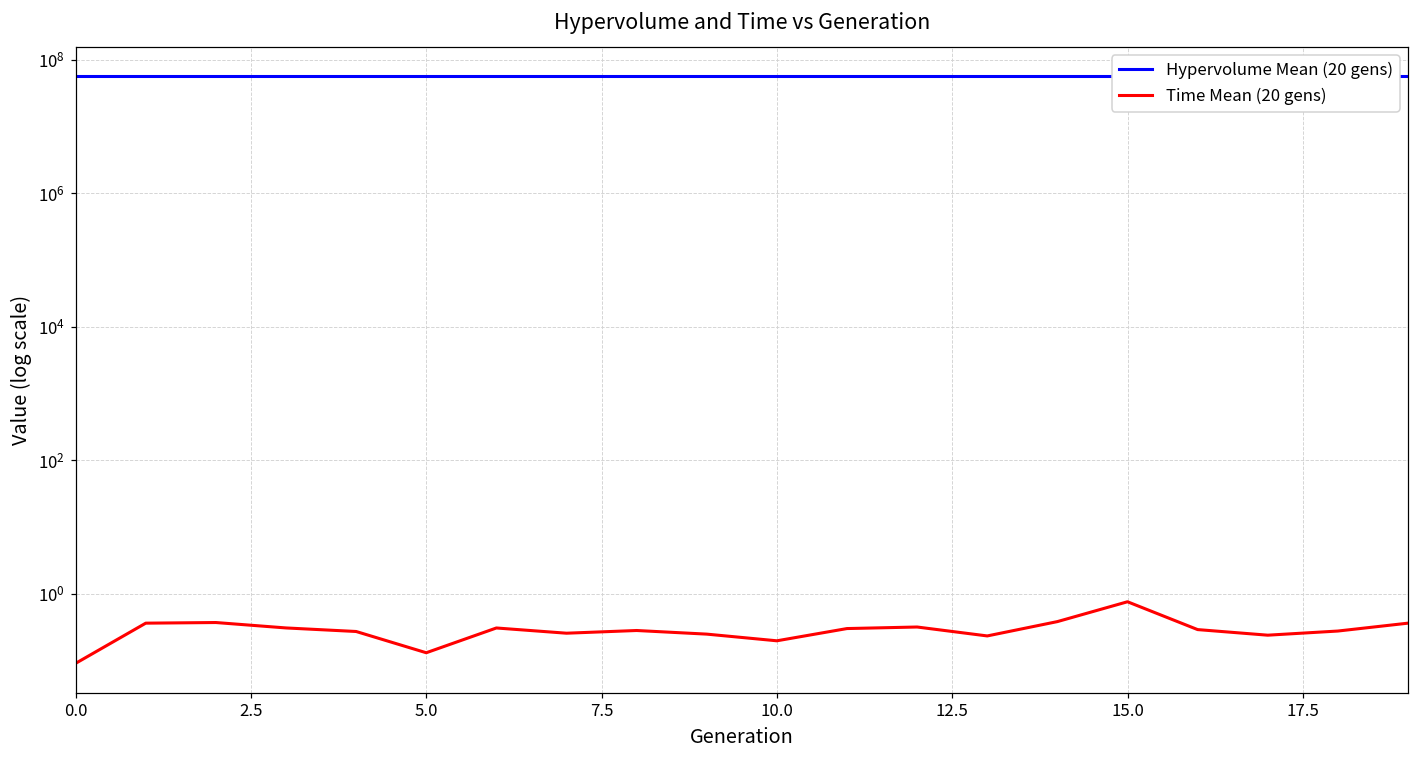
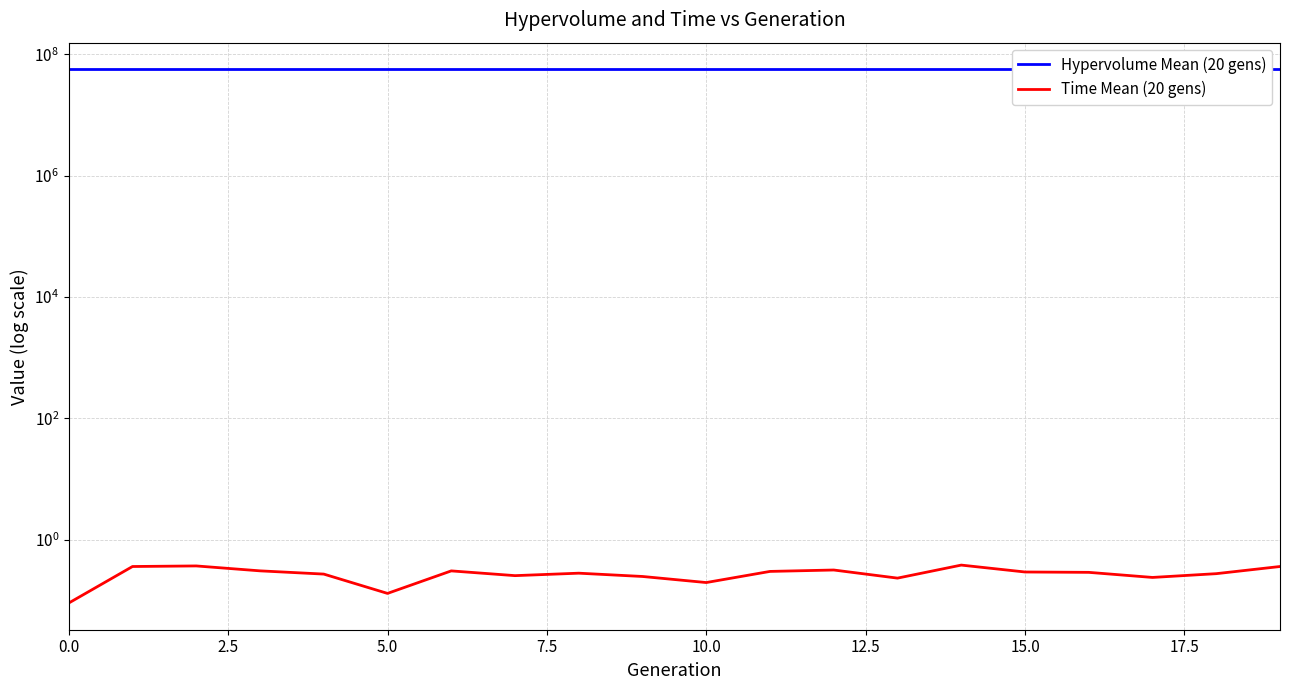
Time Mean (20 gens), 15.0: 0.8 -> 0.3
